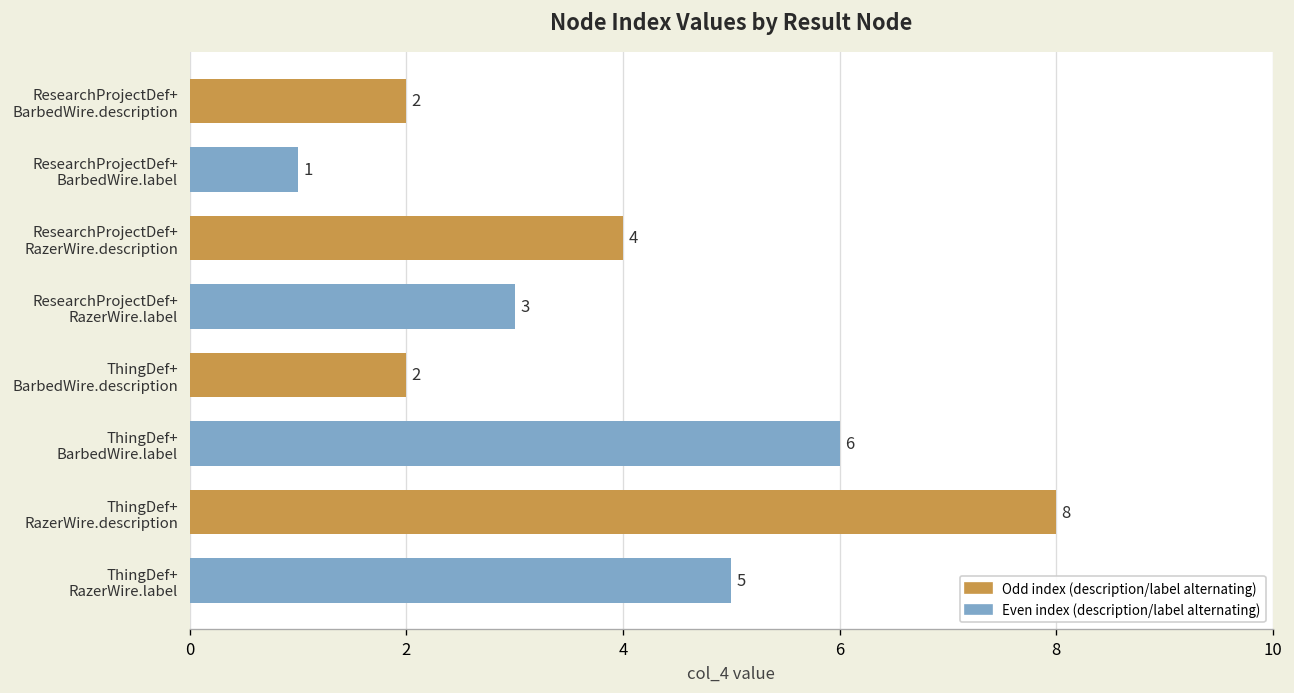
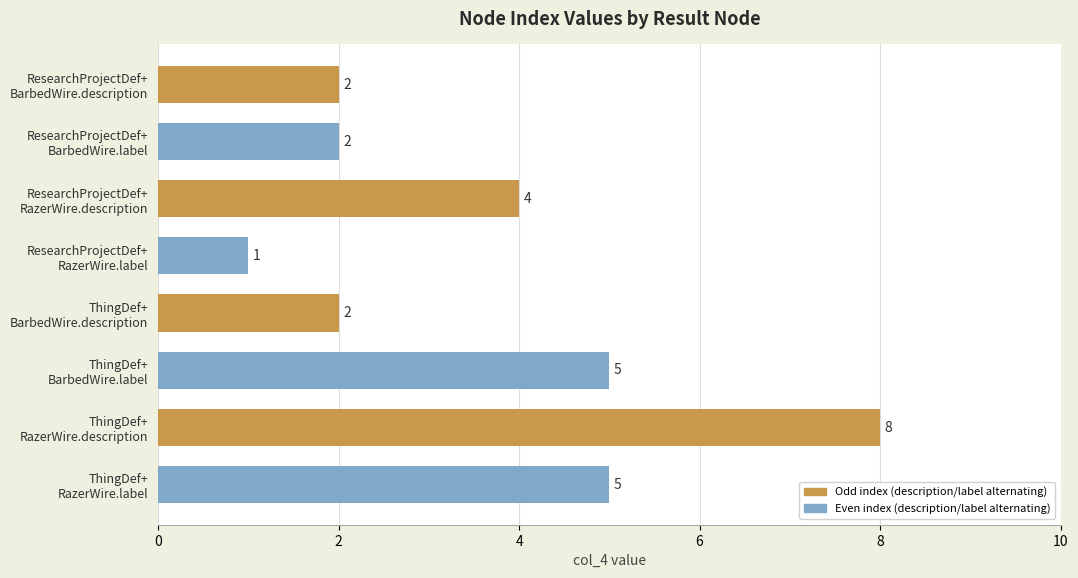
ResearchProjectDef+ BarbedWire.label: 1 -> 2
ResearchProjectDef+ RazerWire.label: 3 -> 1
ThingDef+ BarbedWire.label: 6 -> 5
